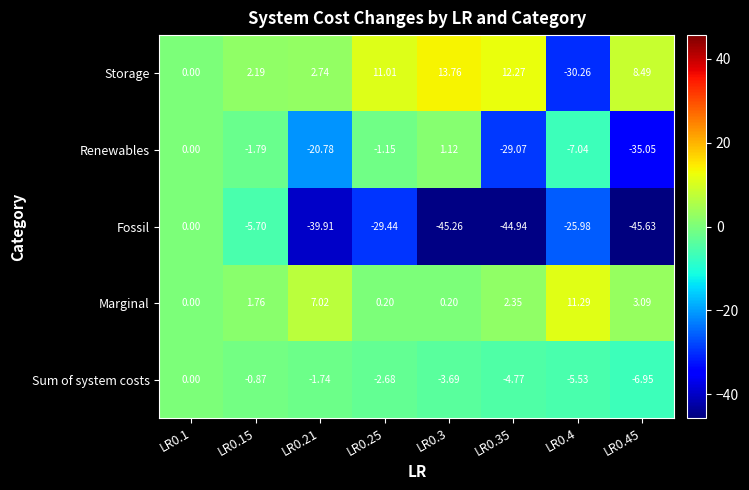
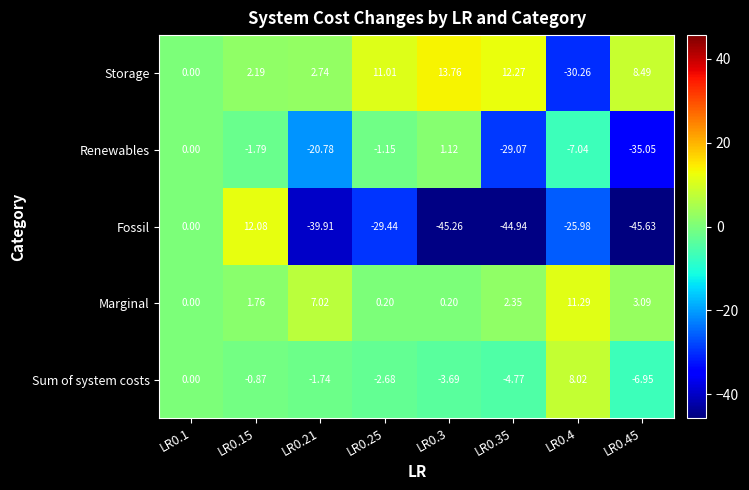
Fossil, LR0.15: -5.70 -> 12.08
Sum of system costs, LR0.4: -5.53 -> 8.02
